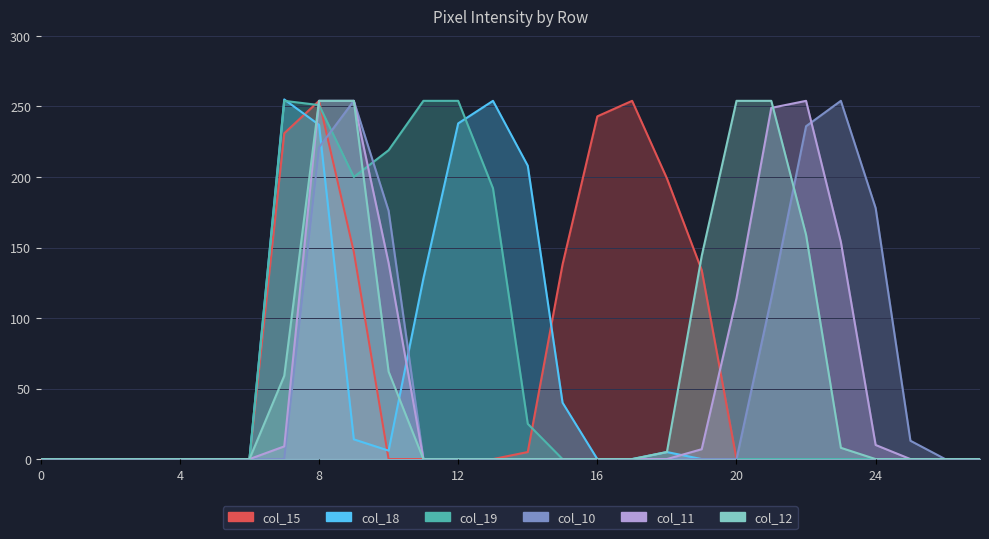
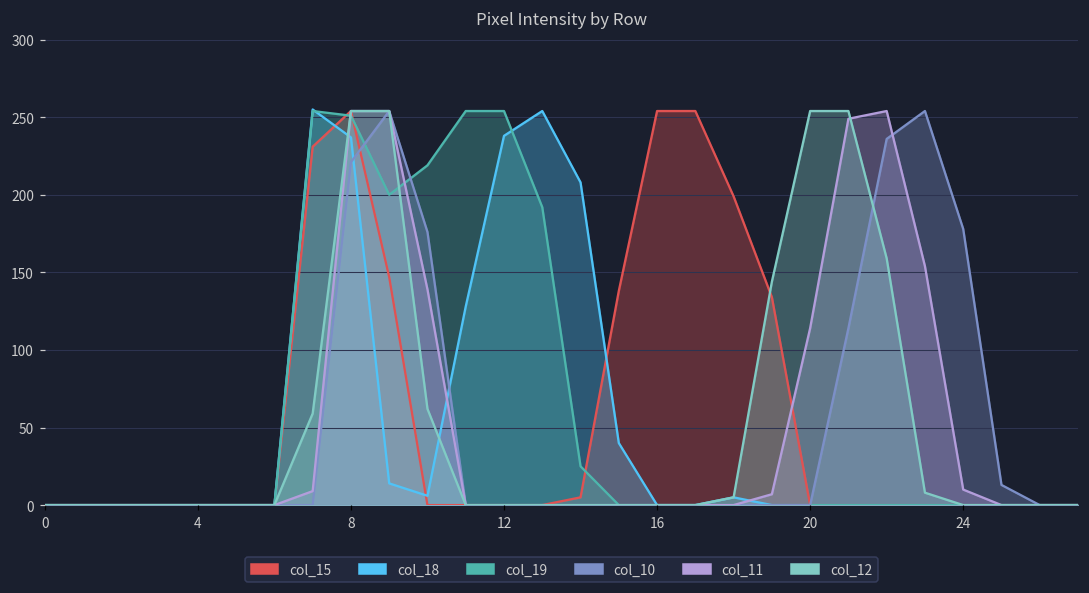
col_15, 16: 243 -> 254
